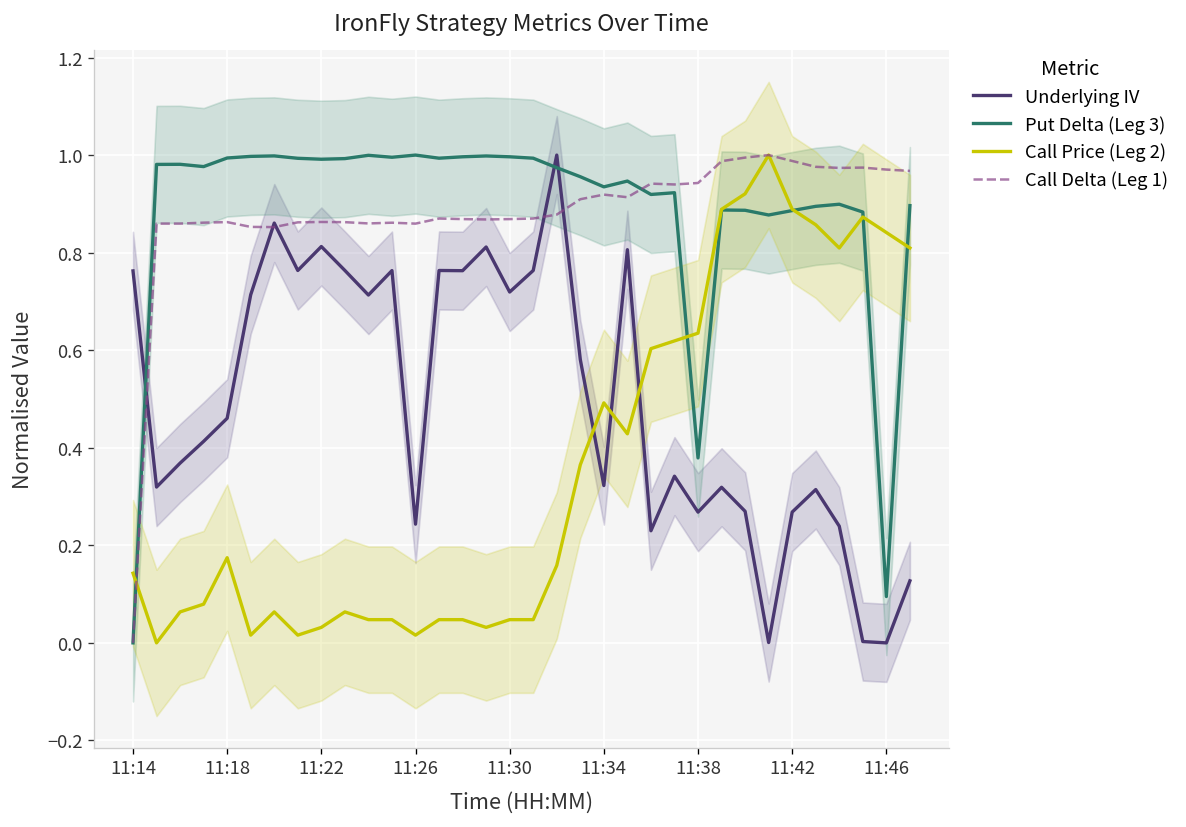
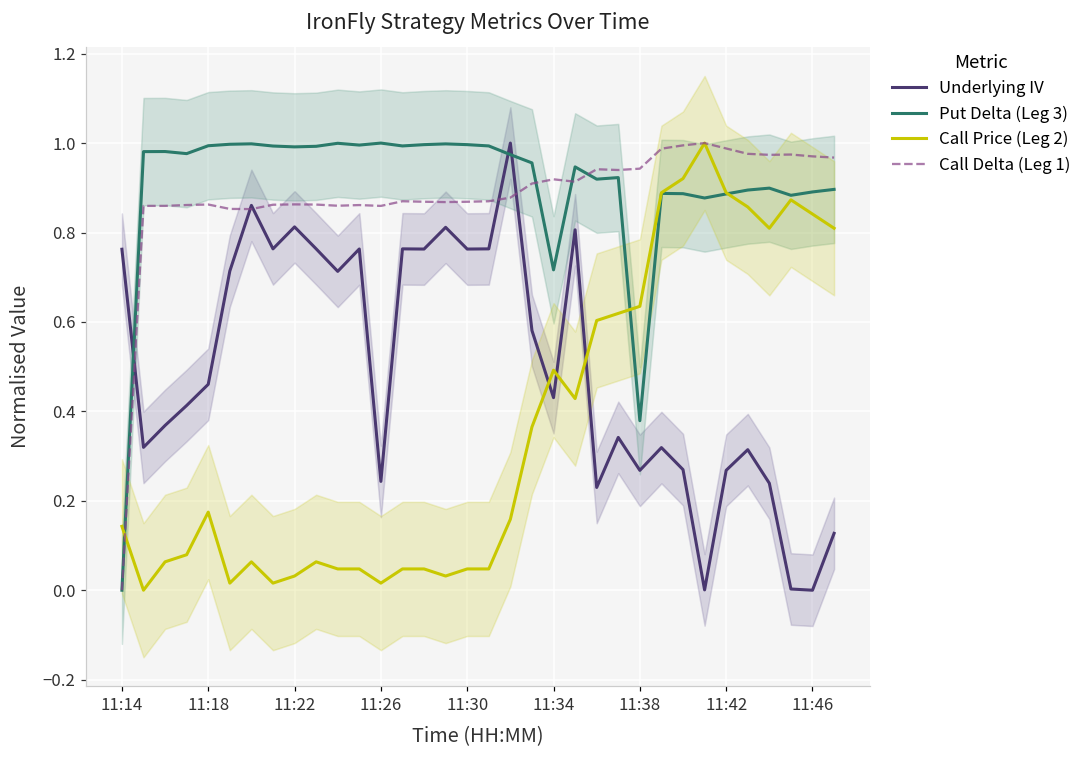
Underlying IV, 11:30: 0.72 -> 0.76
Underlying IV, 11:34: 0.32 -> 0.43
Put Delta (Leg 3), 11:34: 0.93 -> 0.72
Put Delta (Leg 3), 11:46: 0.10 -> 0.89
